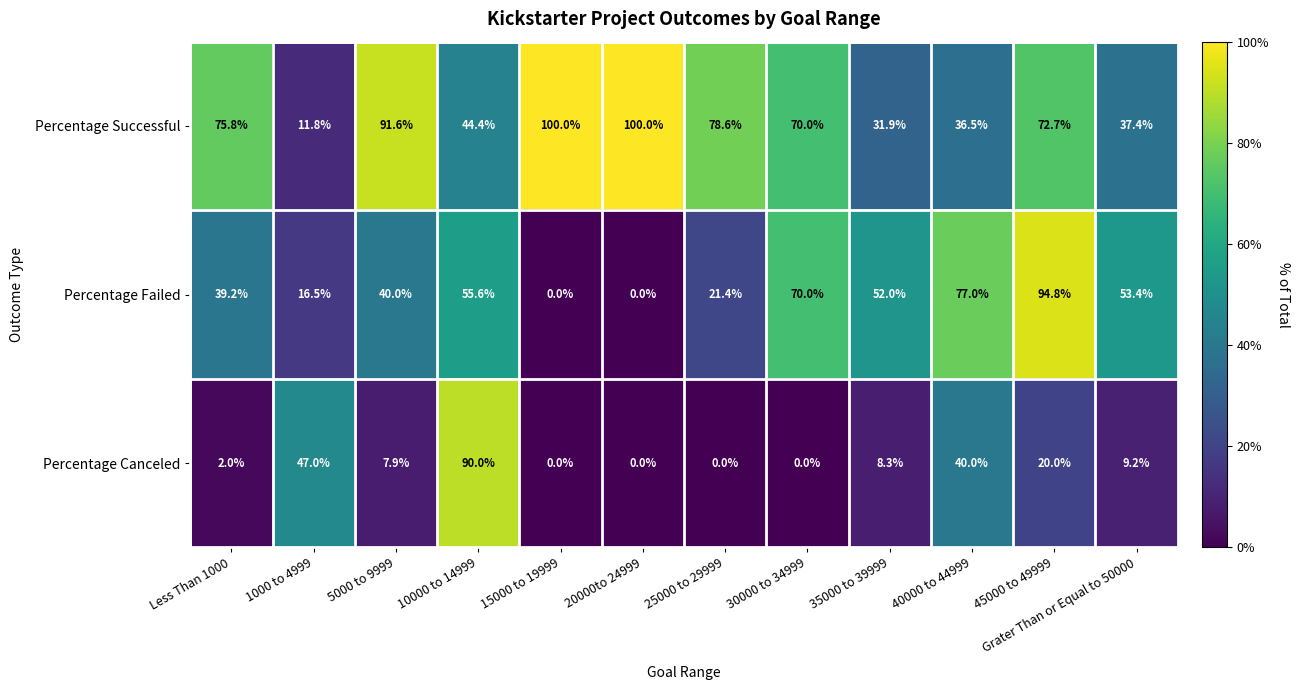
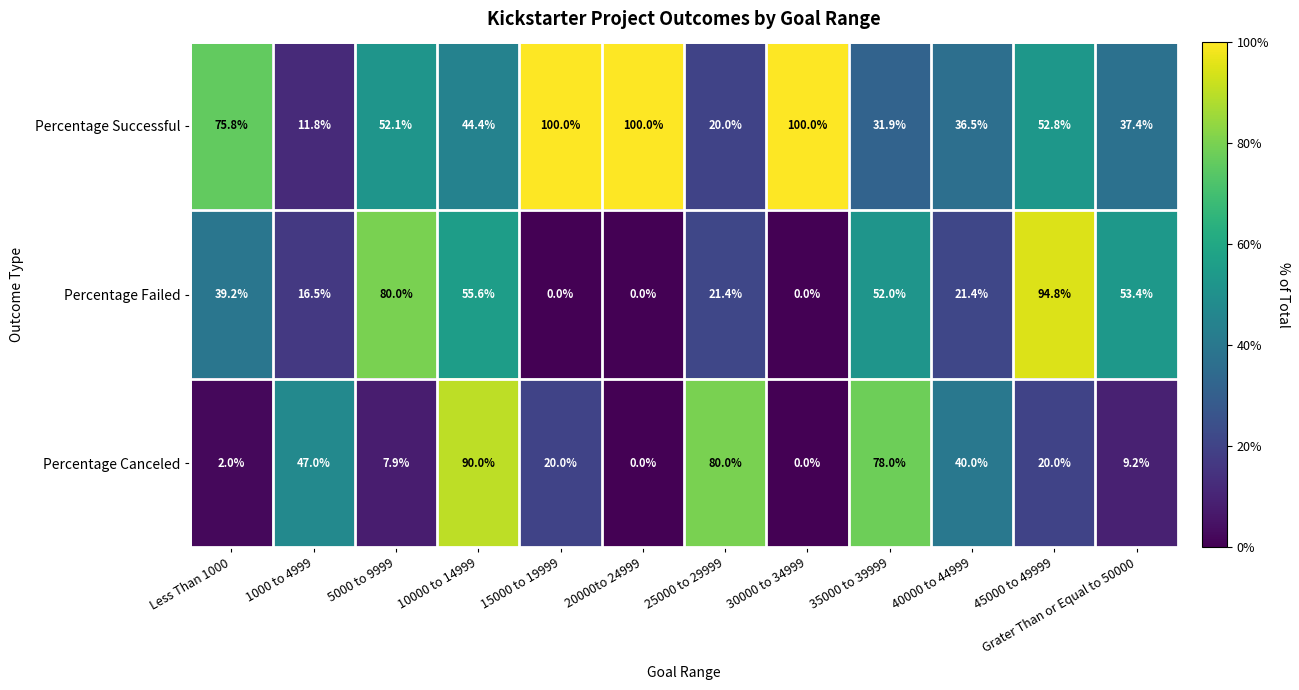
Percentage Successful, 5000 to 9999: 91.6% -> 52.1%
Percentage Successful, 25000 to 29999: 78.6% -> 20.0%
Percentage Successful, 30000 to 34999: 70.0% -> 100.0%
Percentage Successful, 45000 to 49999: 72.7% -> 52.8%
Percentage Failed, 5000 to 9999: 40.0% -> 80.0%
Percentage Failed, 30000 to 34999: 70.0% -> 0.0%
Percentage Failed, 40000 to 44999: 77.0% -> 21.4%
Percentage Canceled, 15000 to 19999: 0.0% -> 20.0%
Percentage Canceled, 25000 to 29999: 0.0% -> 80.0%
Percentage Canceled, 35000 to 39999: 8.3% -> 78.0%
